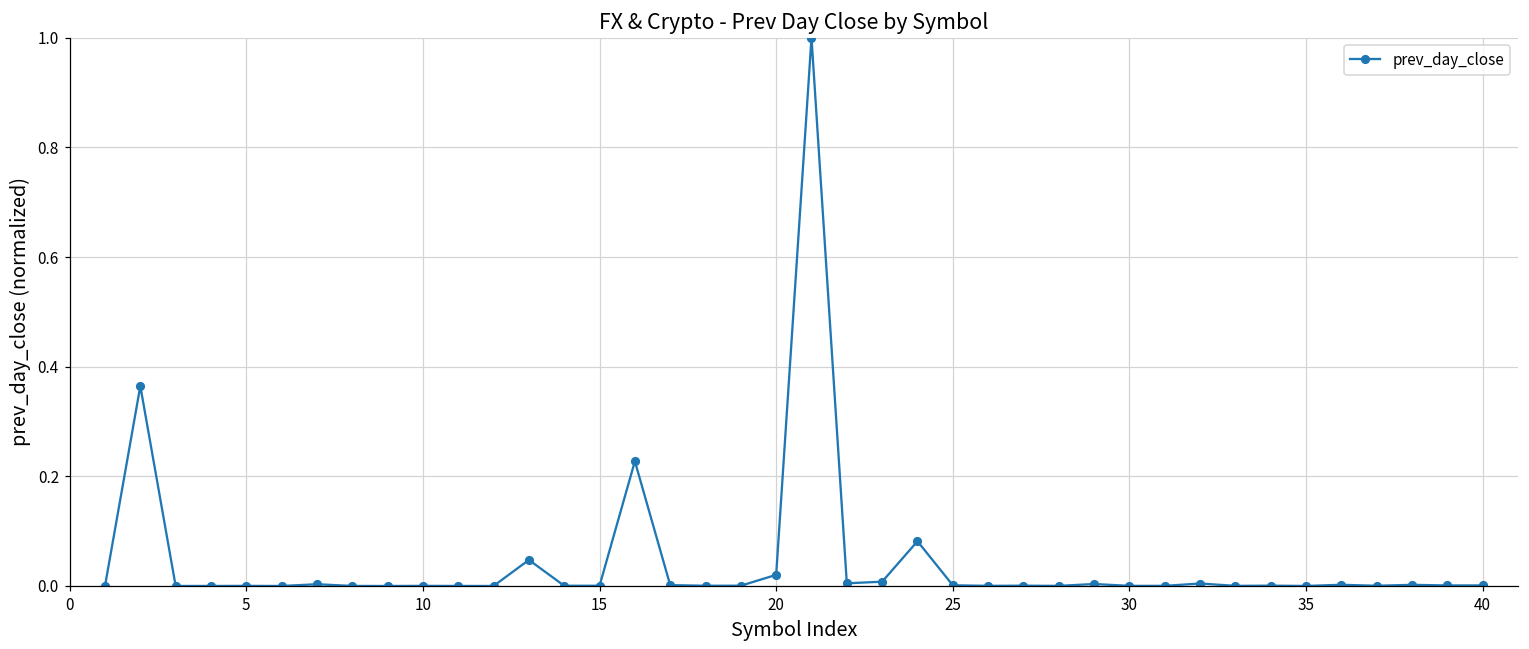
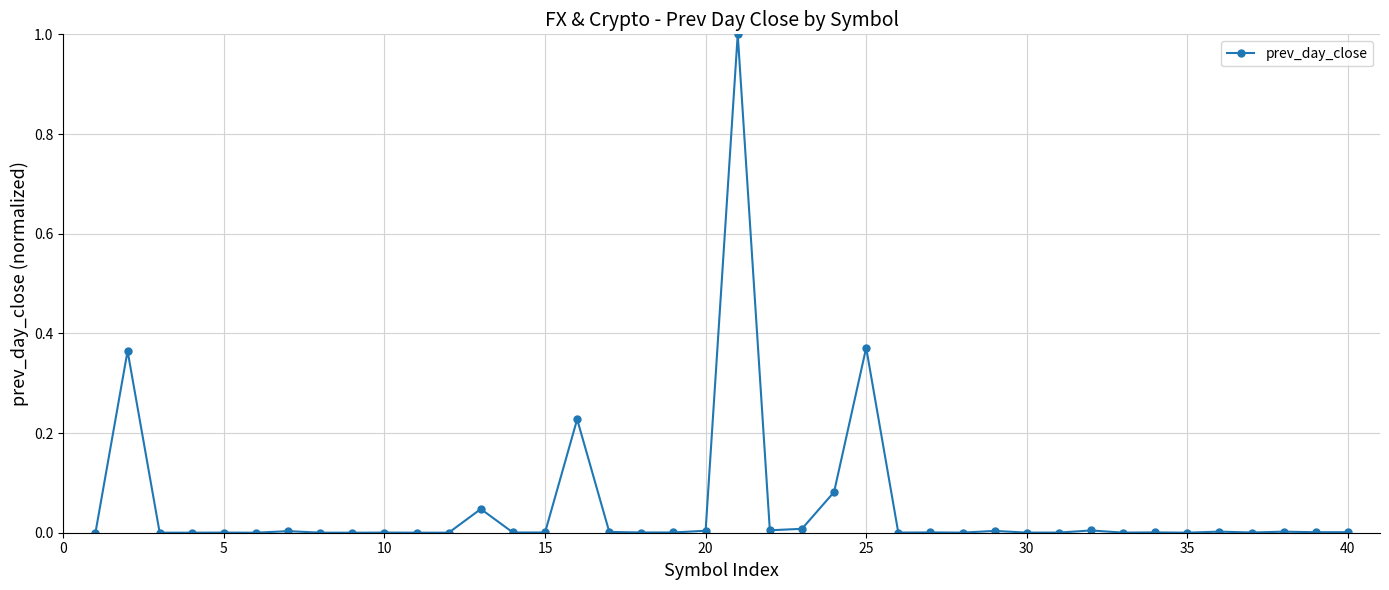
20: 0.02 -> 0.00
25: 0.00 -> 0.37
